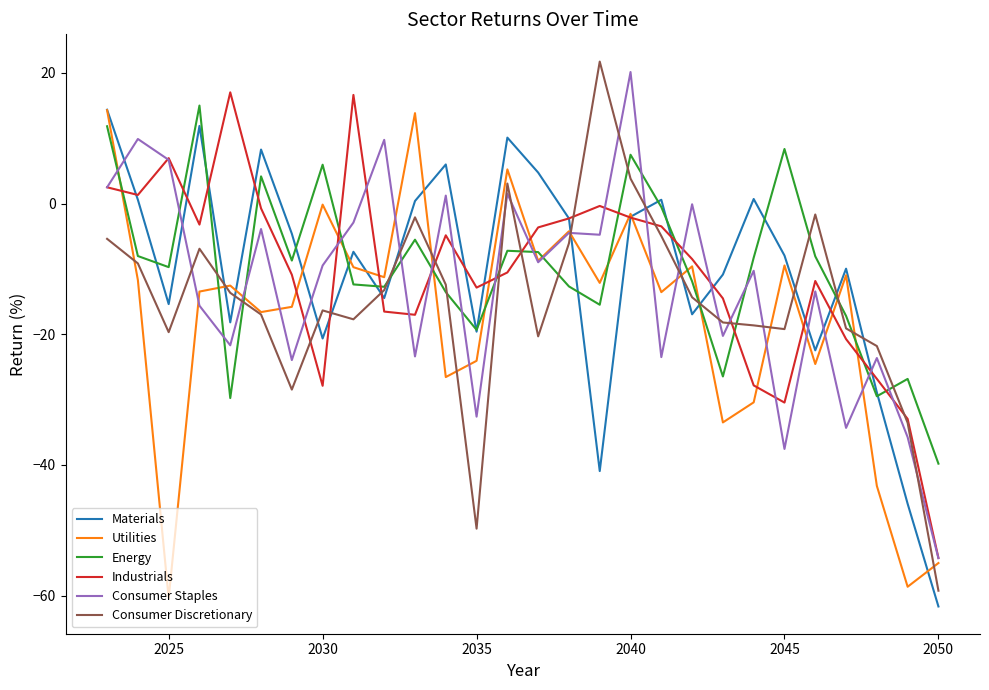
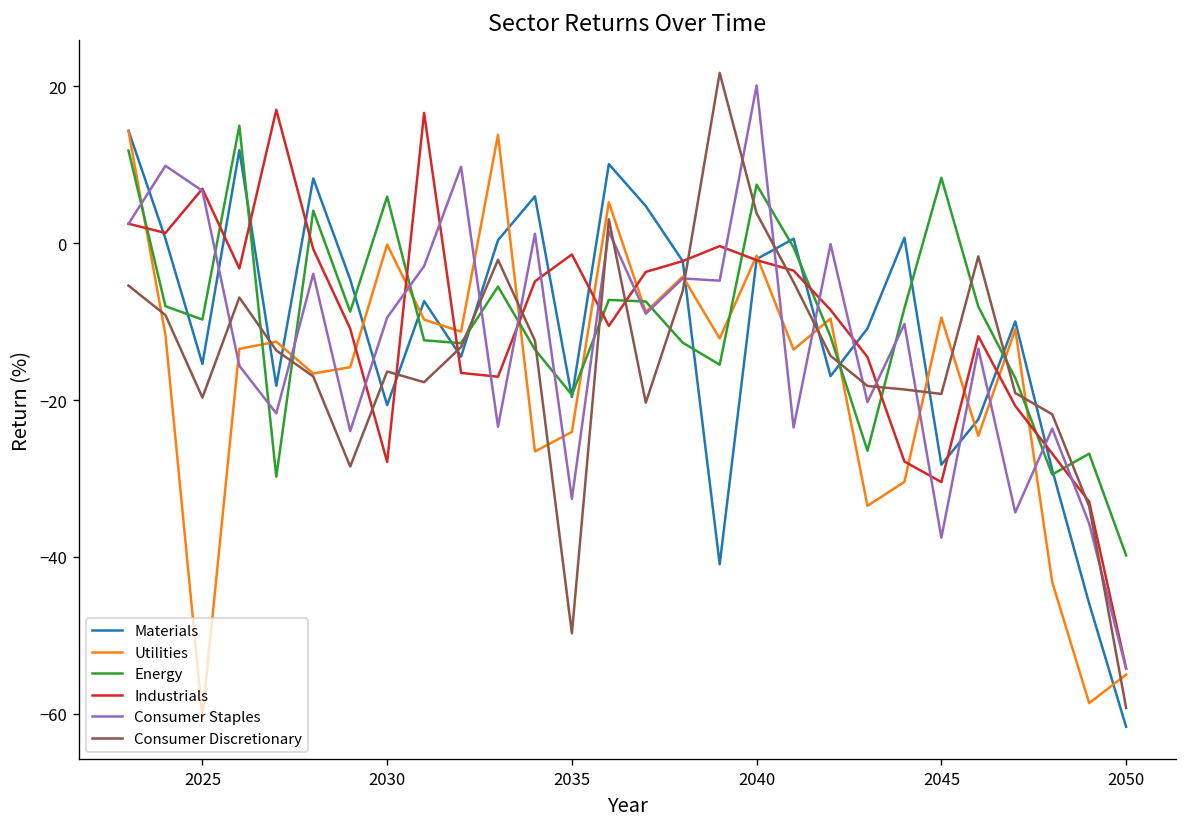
Industrials, 2035: -13 -> -1
Materials, 2045: -8 -> -28
